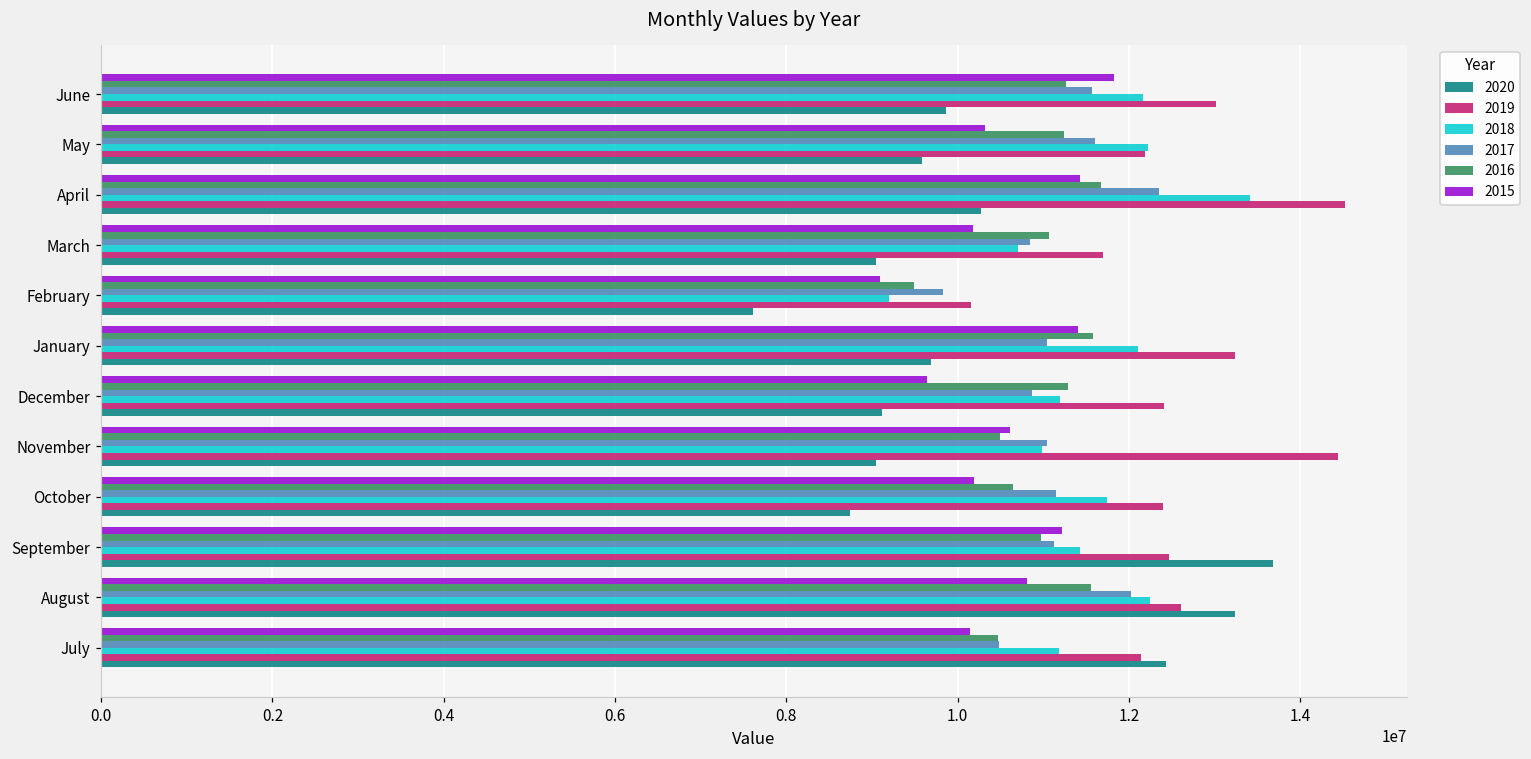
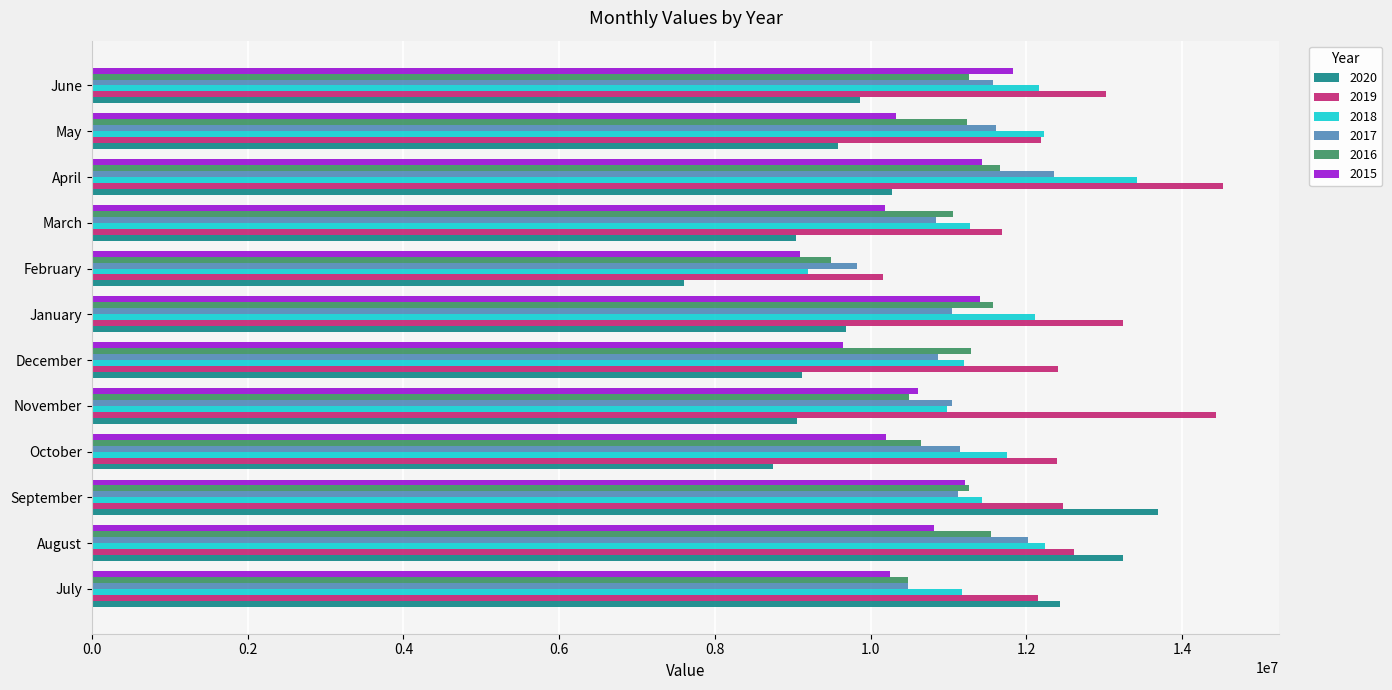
2018, March: 10700000 -> 11300000
2016, September: 11000000 -> 11300000
2015, July: 10100000 -> 10200000
